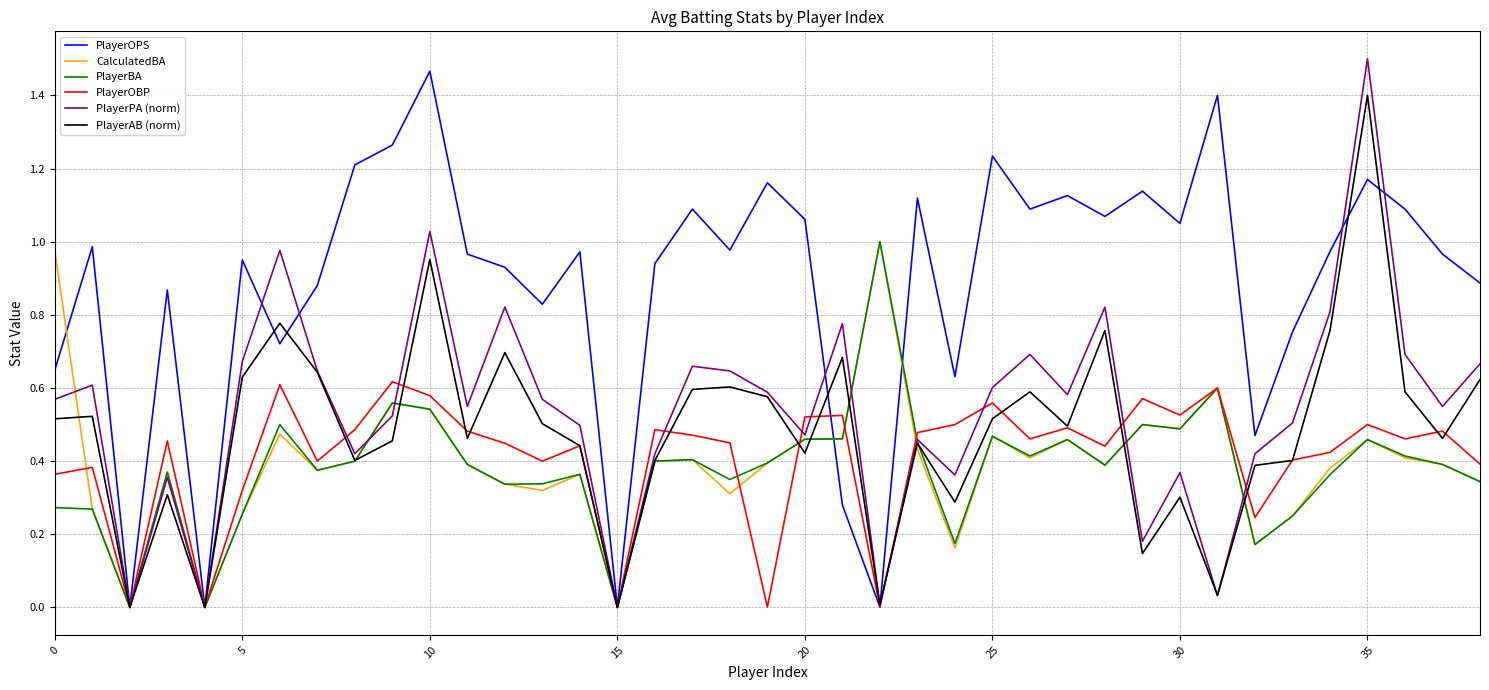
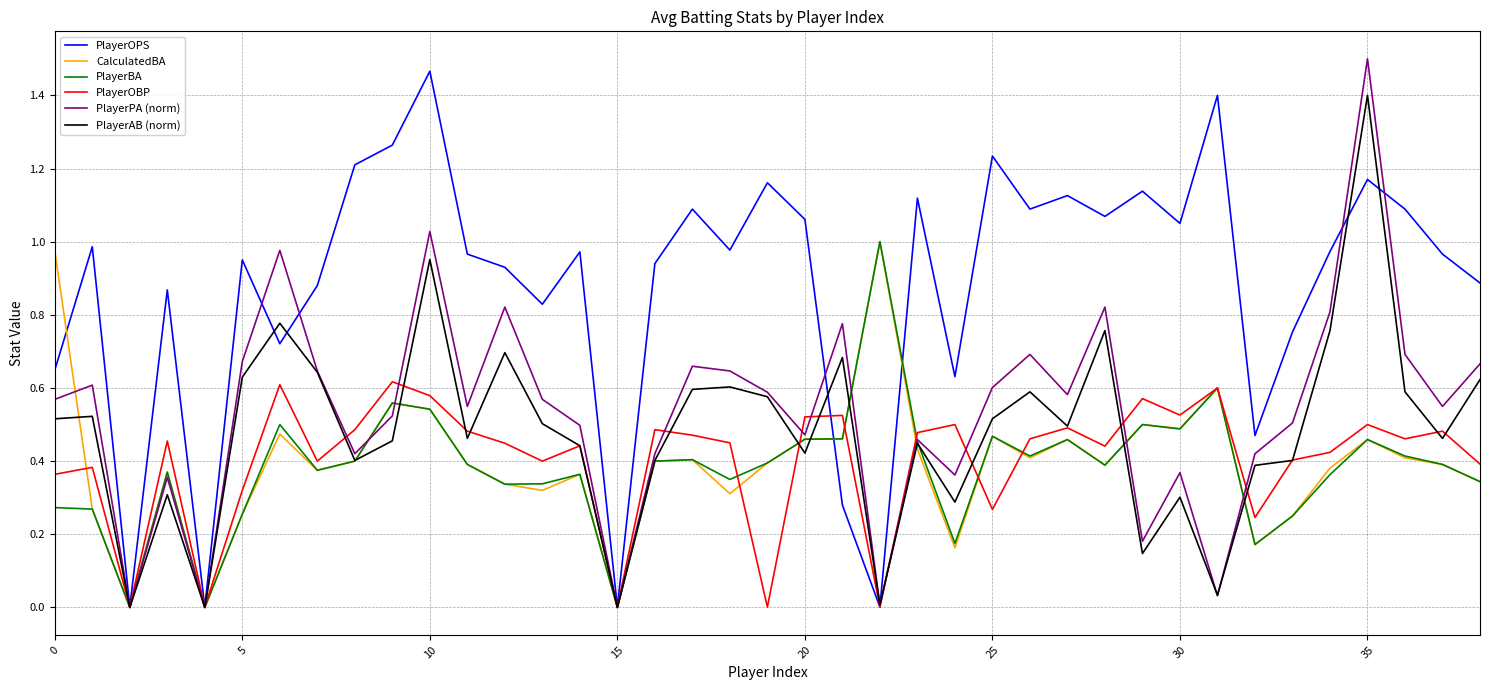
PlayerOBP, 25: 0.56 -> 0.27
